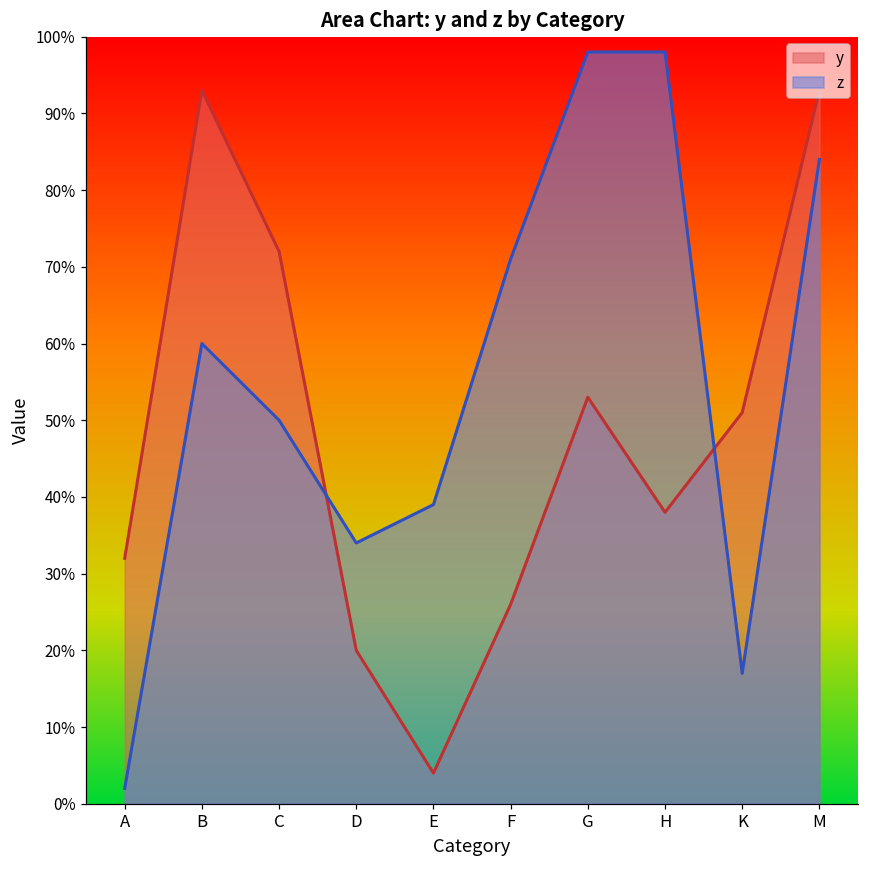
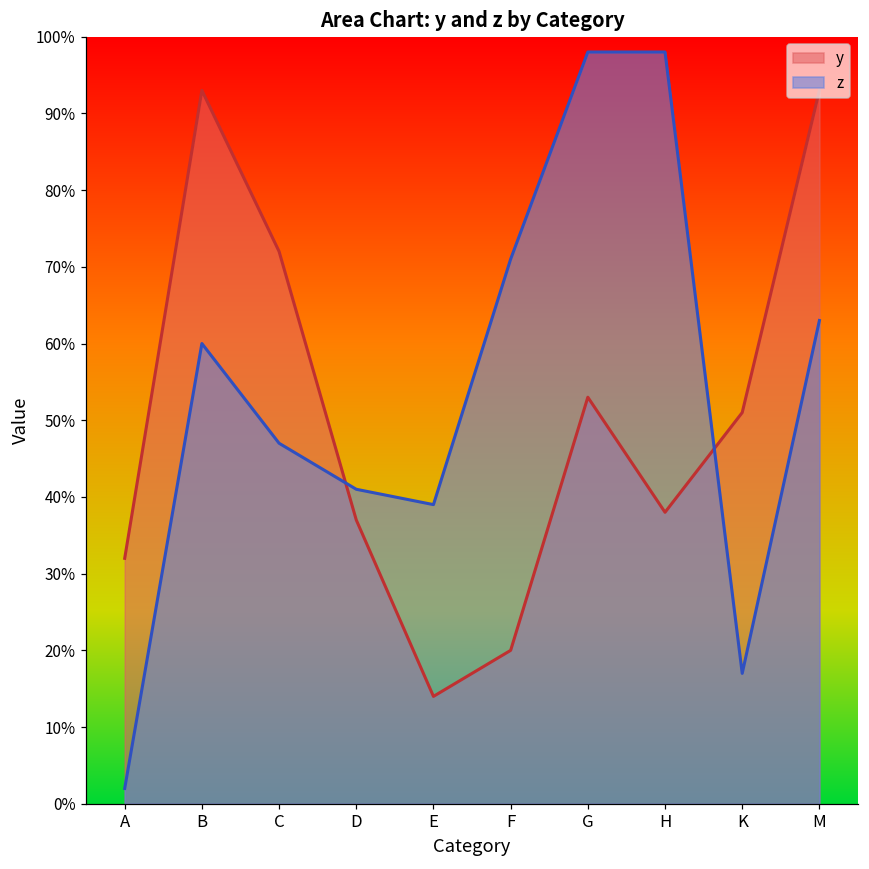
z, C: 50% -> 47%
y, D: 20% -> 37%
z, D: 34% -> 41%
y, E: 4% -> 14%
y, F: 26% -> 20%
z, M: 84% -> 63%
